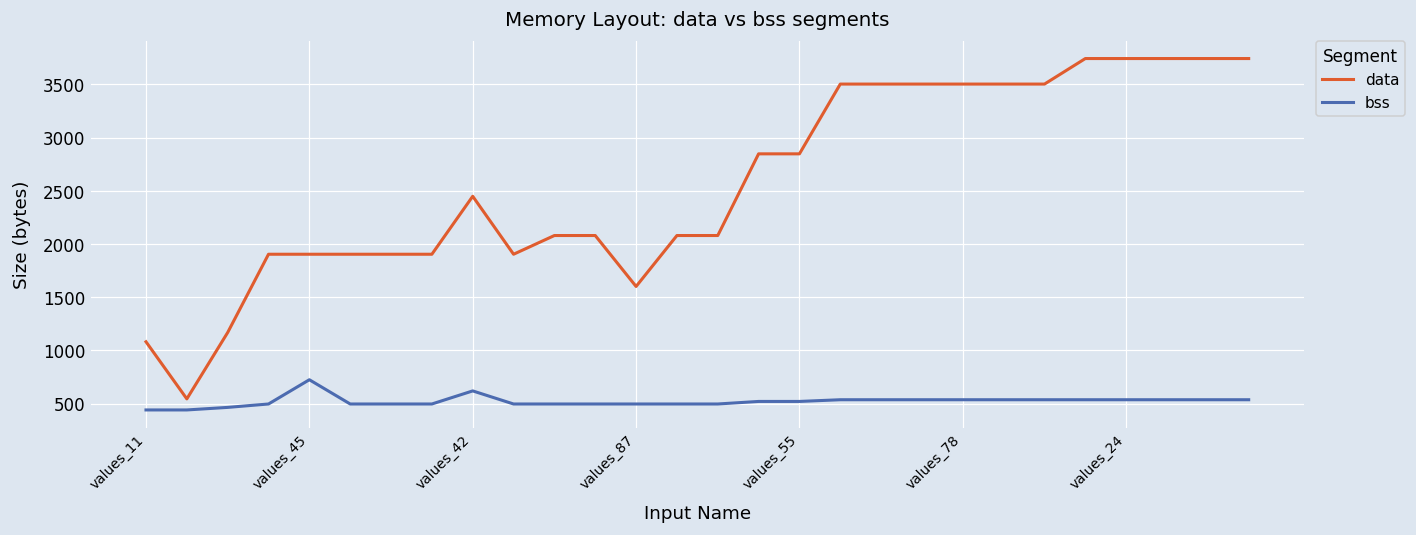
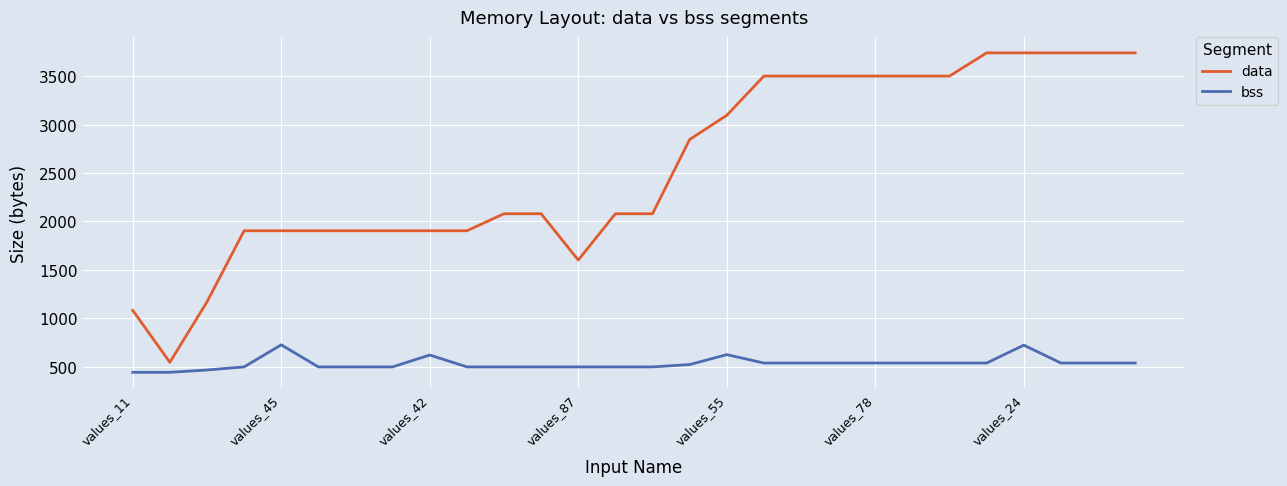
data, values_42: 2400 -> 1900
data, values_55: 2800 -> 3100
bss, values_55: 500 -> 600
bss, values_24: 500 -> 700
